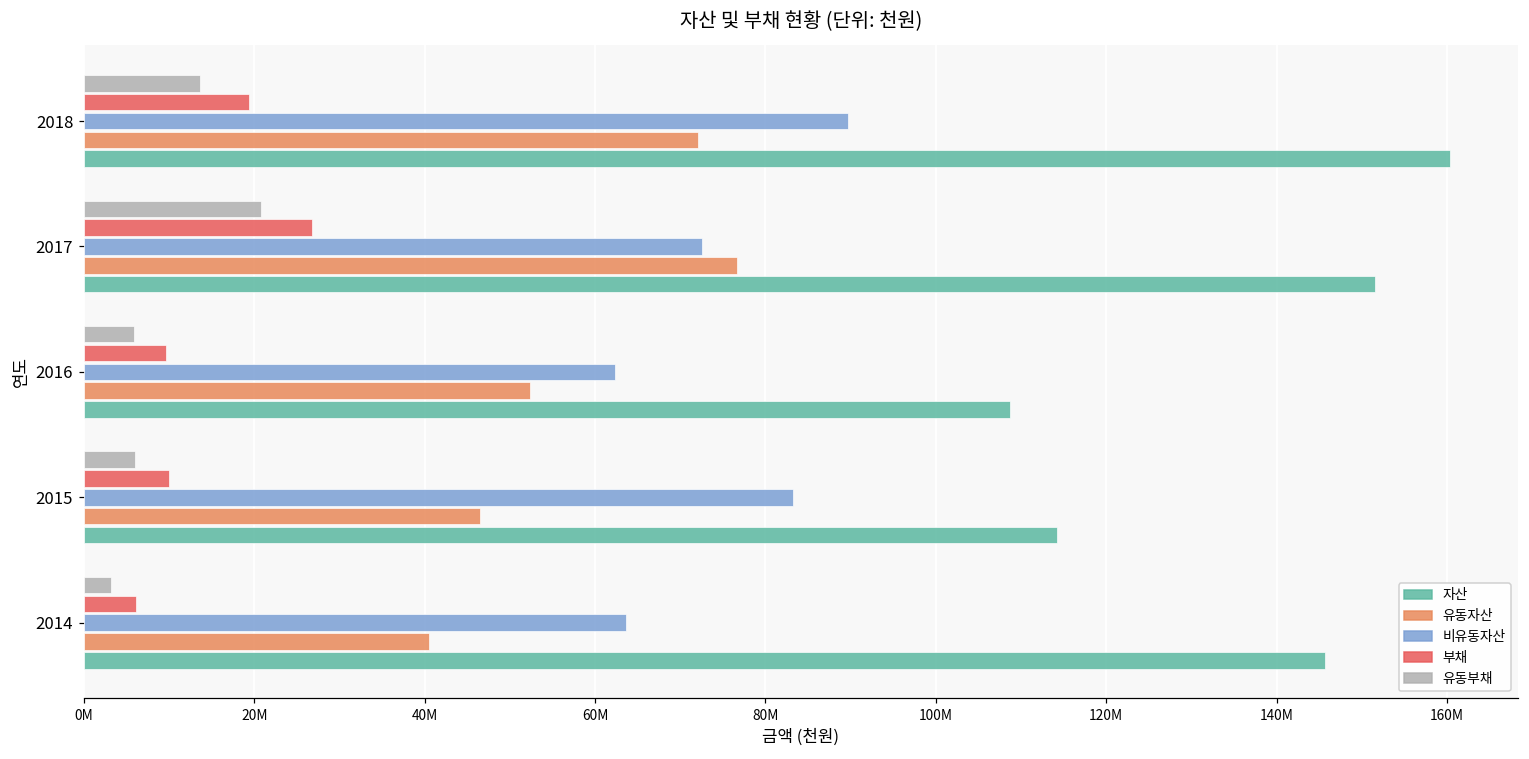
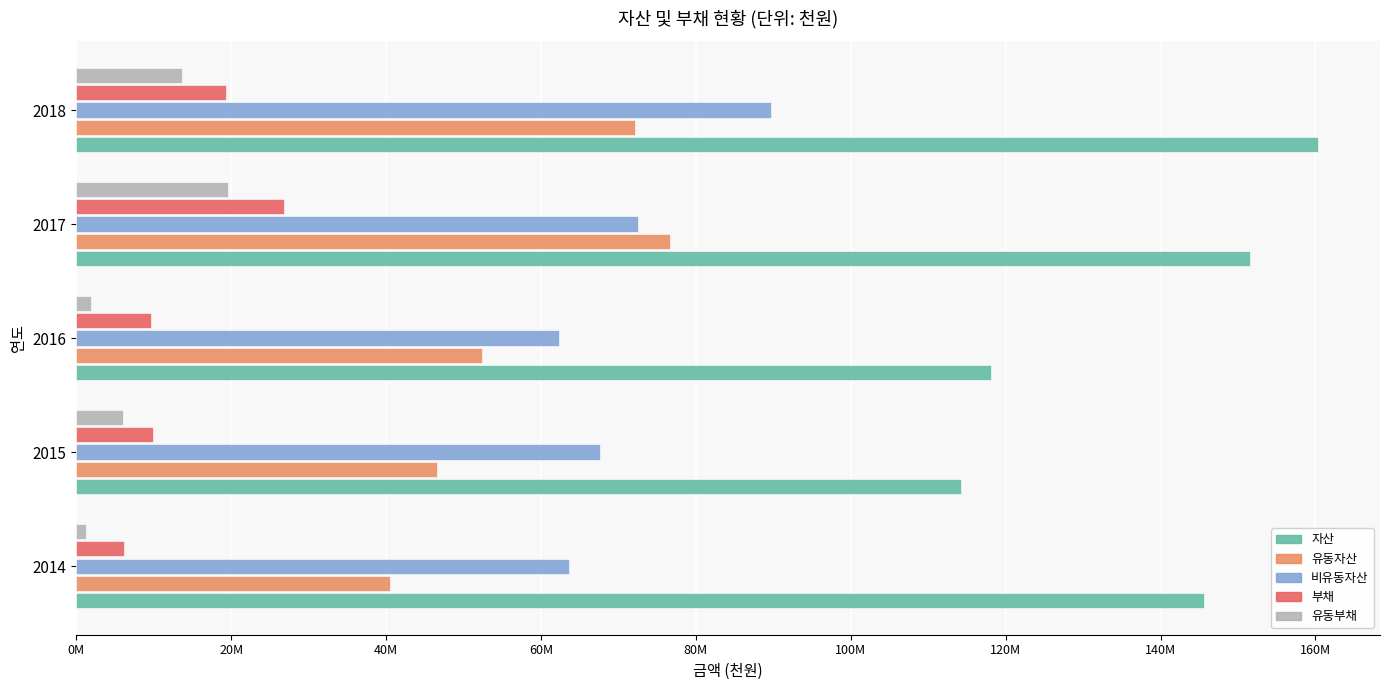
유동부채, 2017: 21000000 -> 20000000
유동부채, 2016: 6000000 -> 2000000
자산, 2016: 109000000 -> 118000000
비유동자산, 2015: 83000000 -> 68000000
유동부채, 2014: 3000000 -> 1000000
